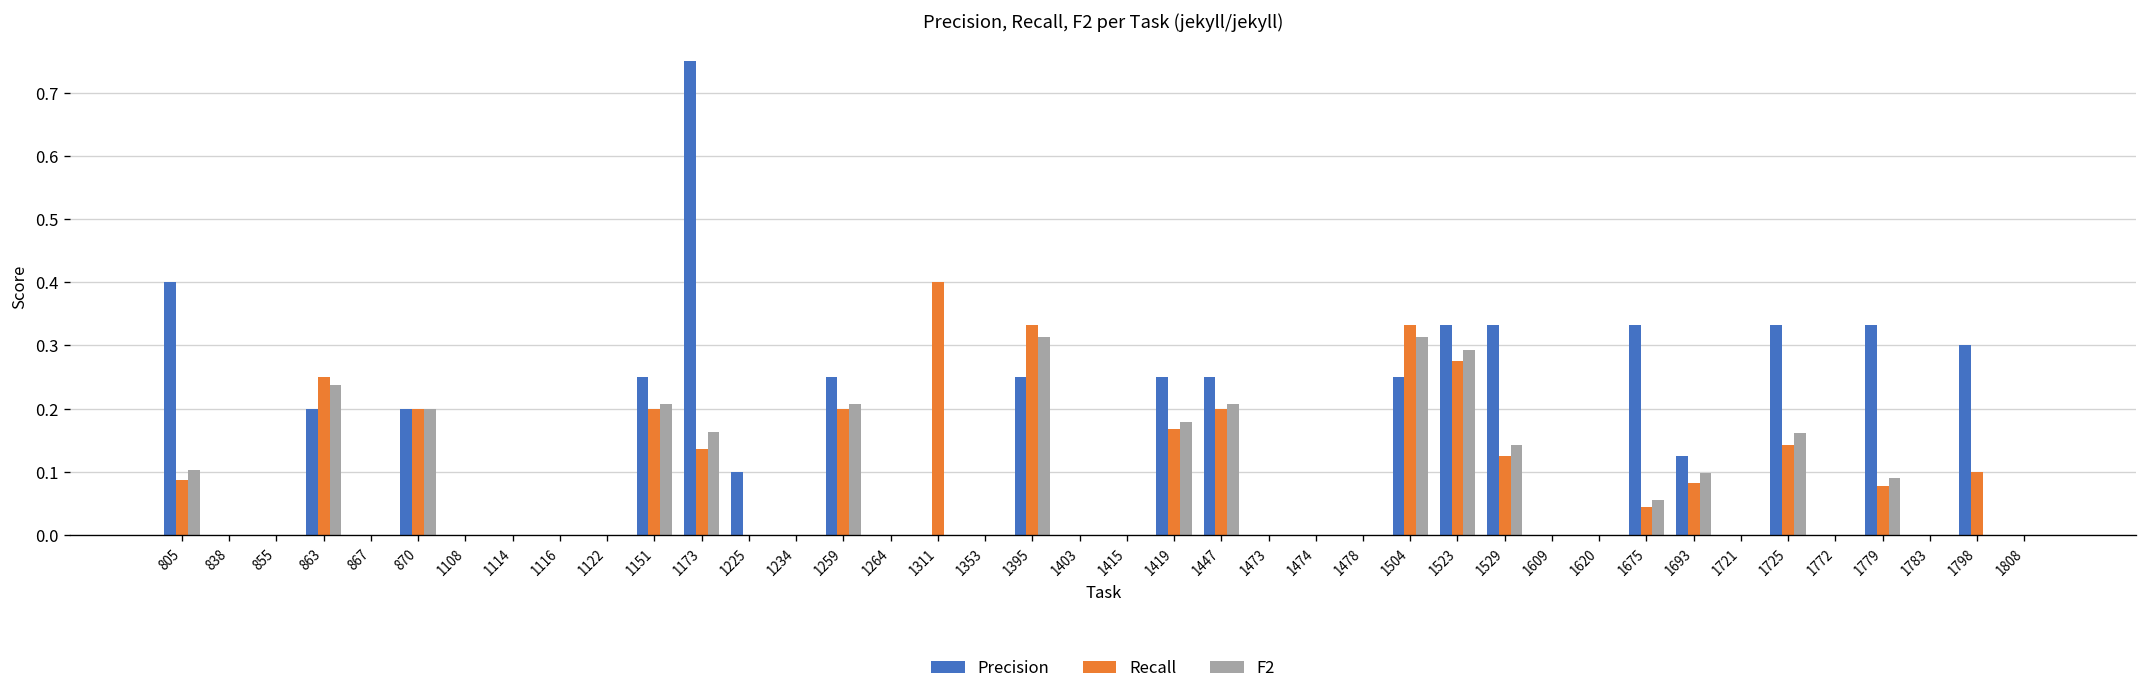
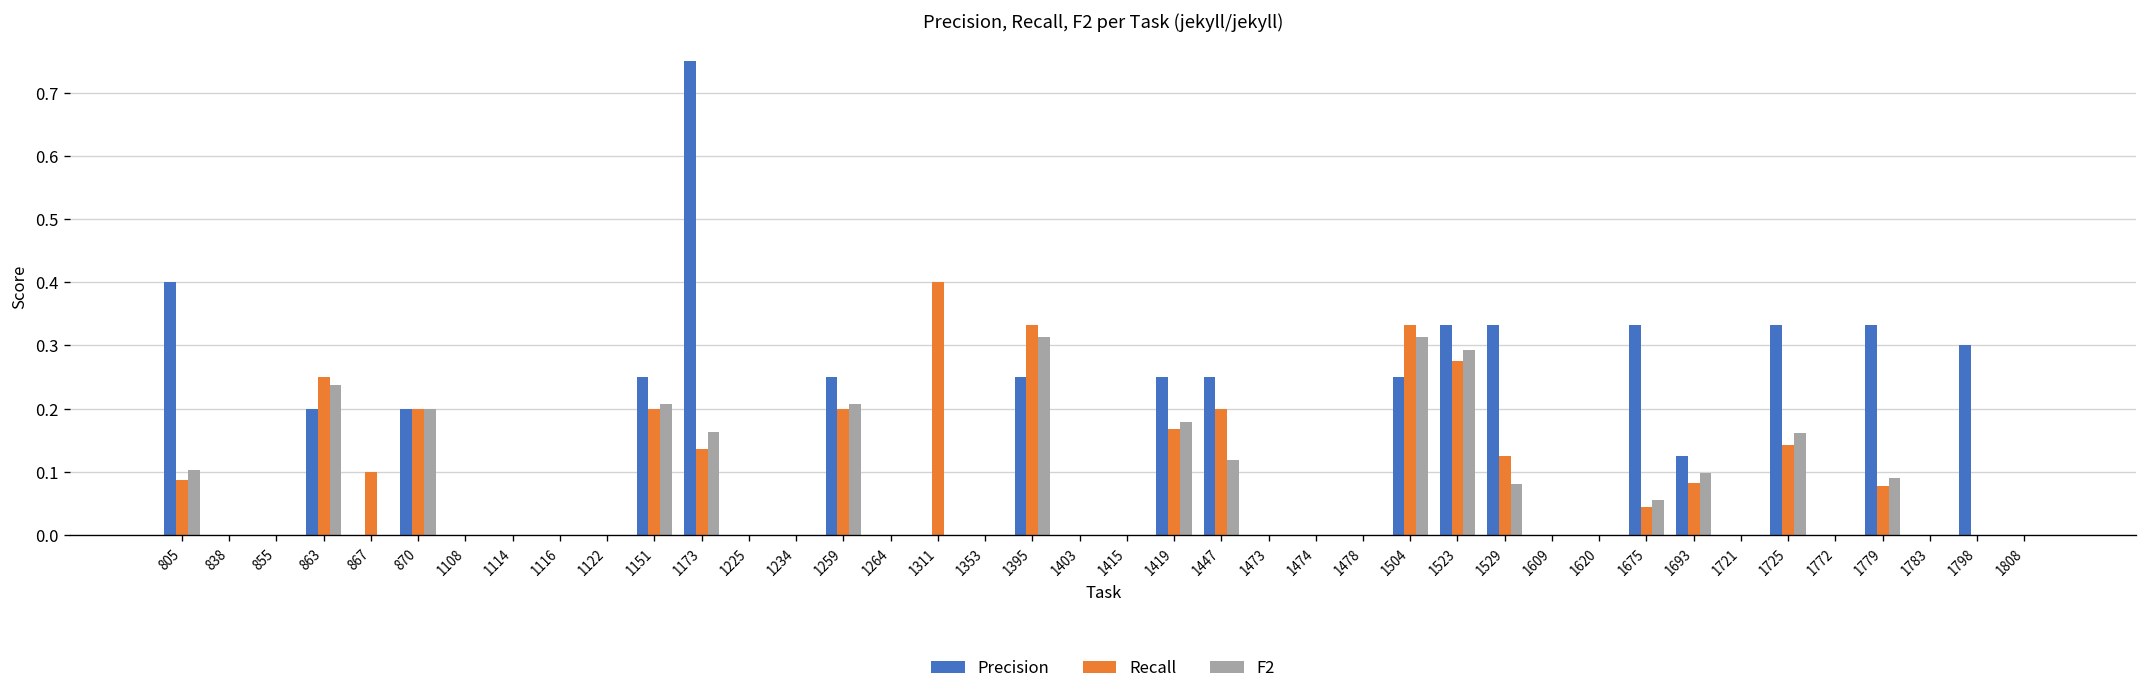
Recall, 867: 0.0 -> 0.1
Precision, 1225: 0.1 -> 0.0
F2, 1447: 0.21 -> 0.12
F2, 1529: 0.14 -> 0.08
Recall, 1798: 0.1 -> 0.0
